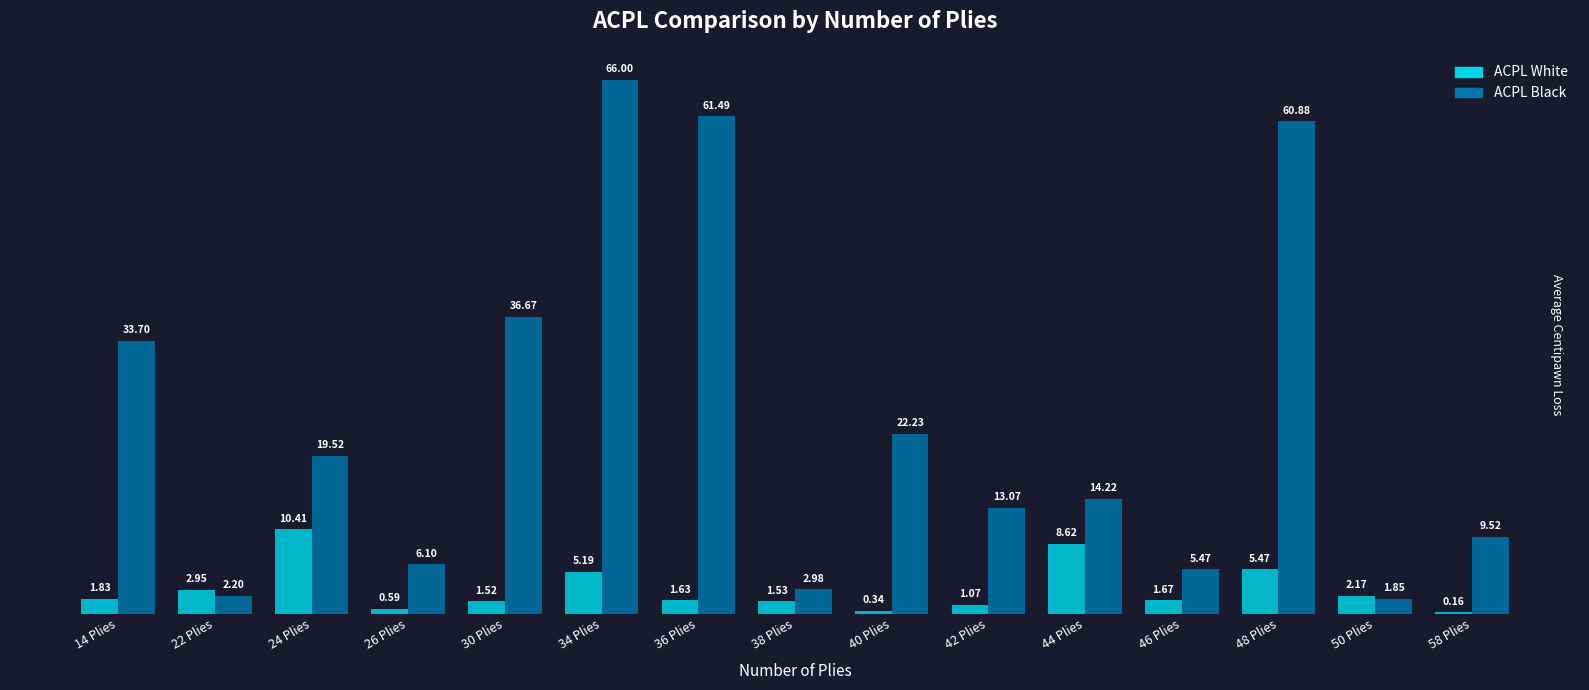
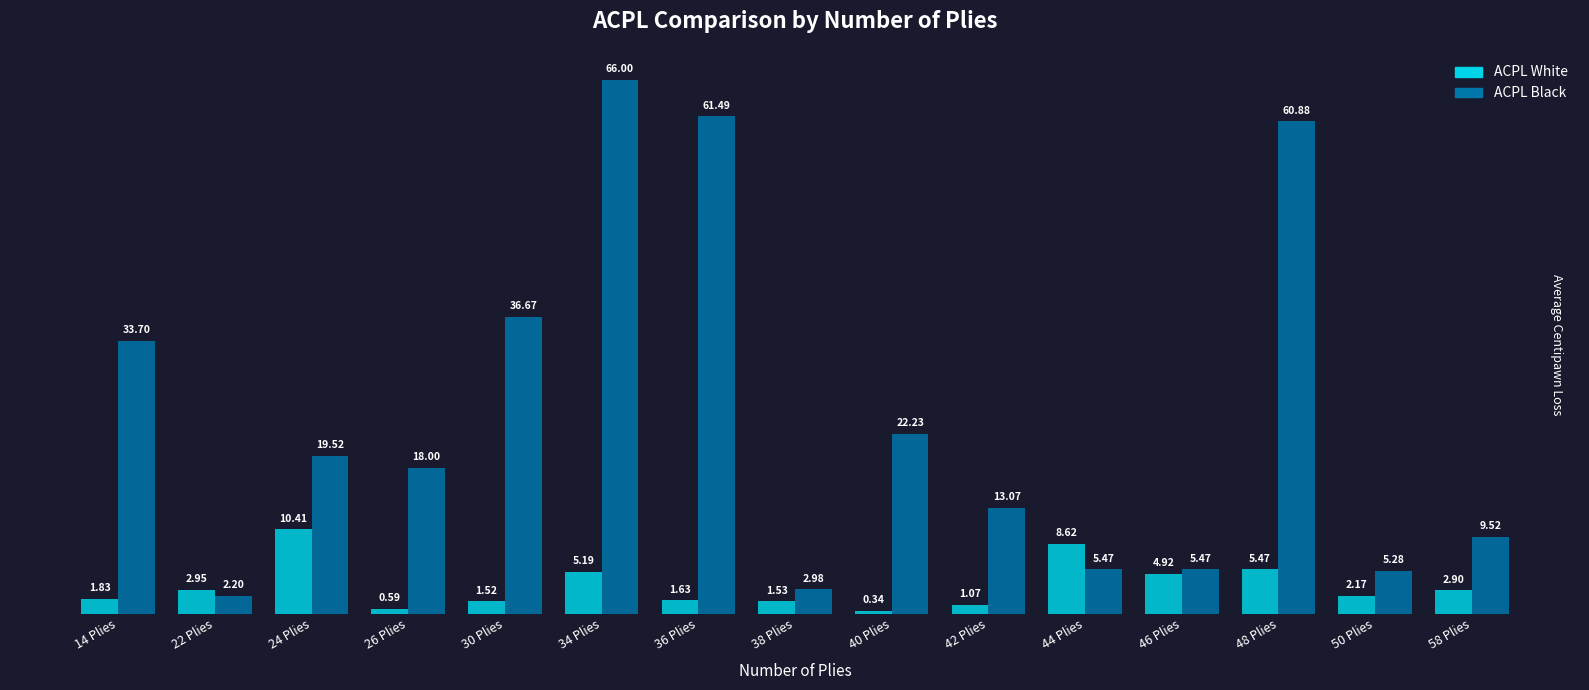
ACPL Black, 26 Plies: 6.10 -> 18.00
ACPL Black, 44 Plies: 14.22 -> 5.47
ACPL White, 46 Plies: 1.67 -> 4.92
ACPL Black, 50 Plies: 1.85 -> 5.28
ACPL White, 58 Plies: 0.16 -> 2.90
